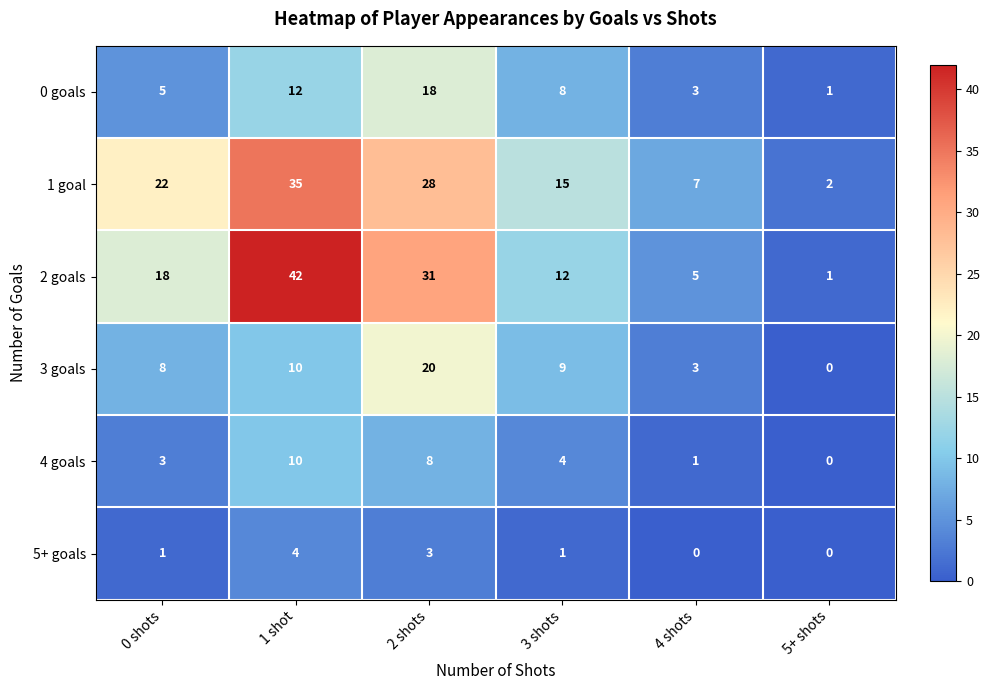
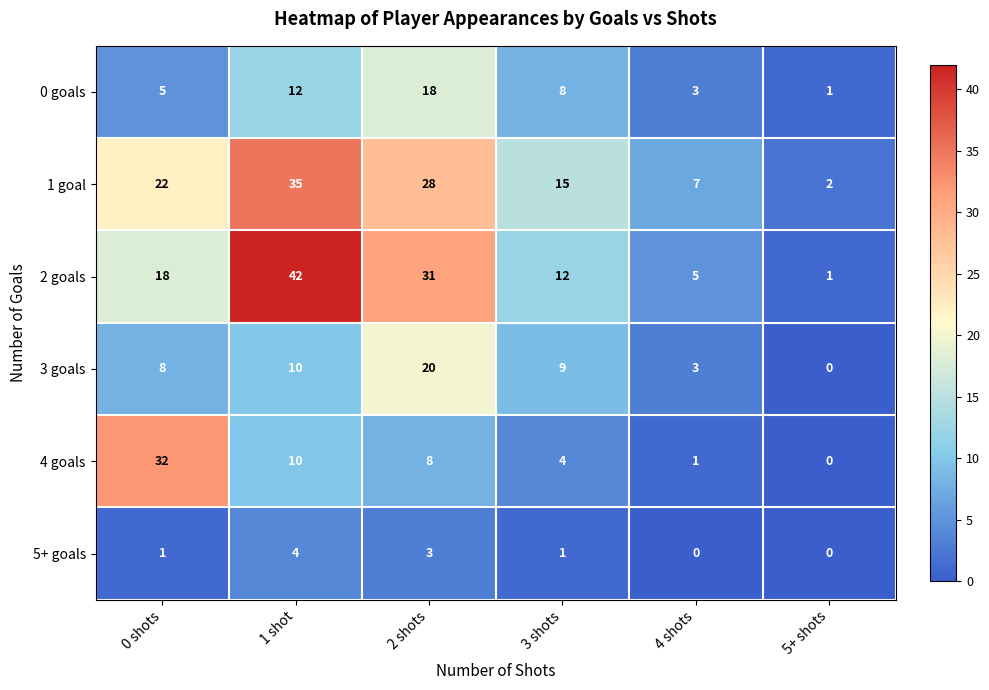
4 goals, 0 shots: 3 -> 32
